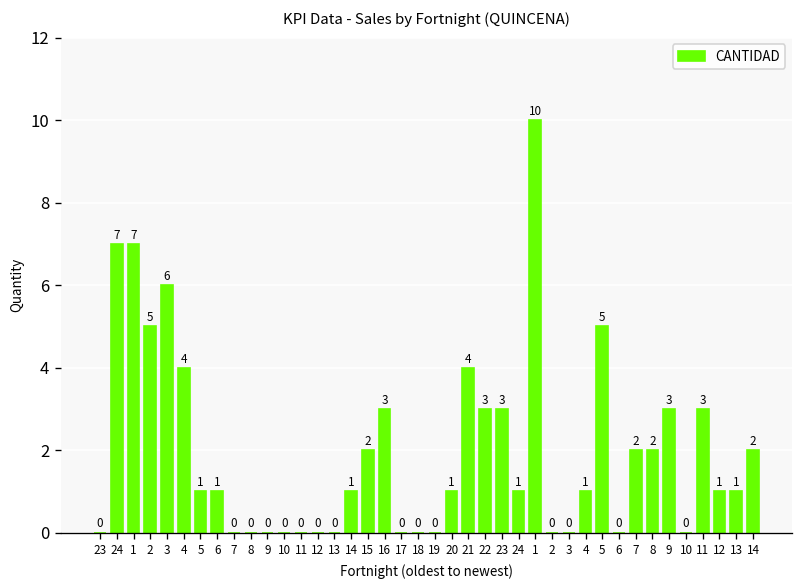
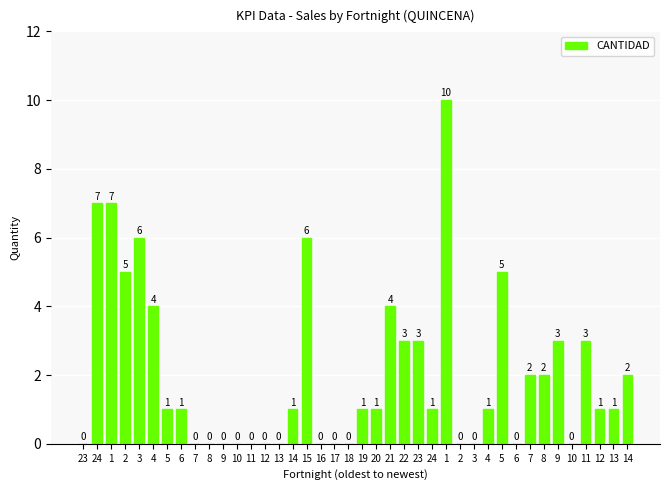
15: 2 -> 6
16: 3 -> 0
19: 0 -> 1
